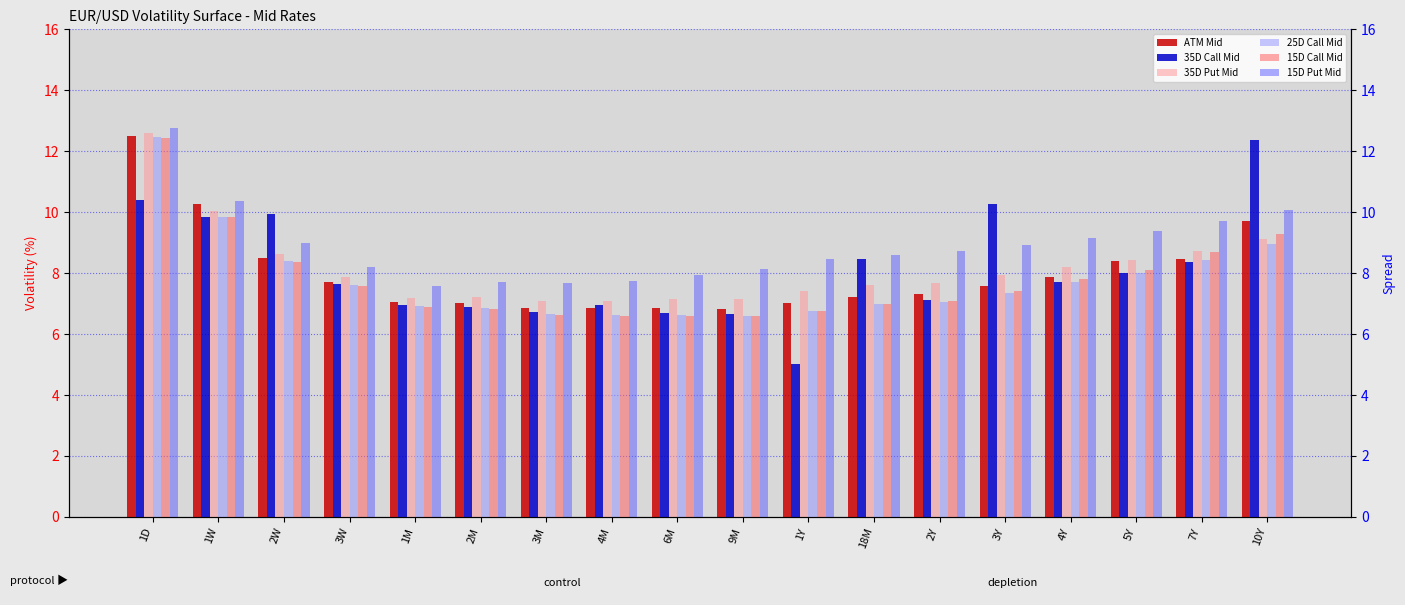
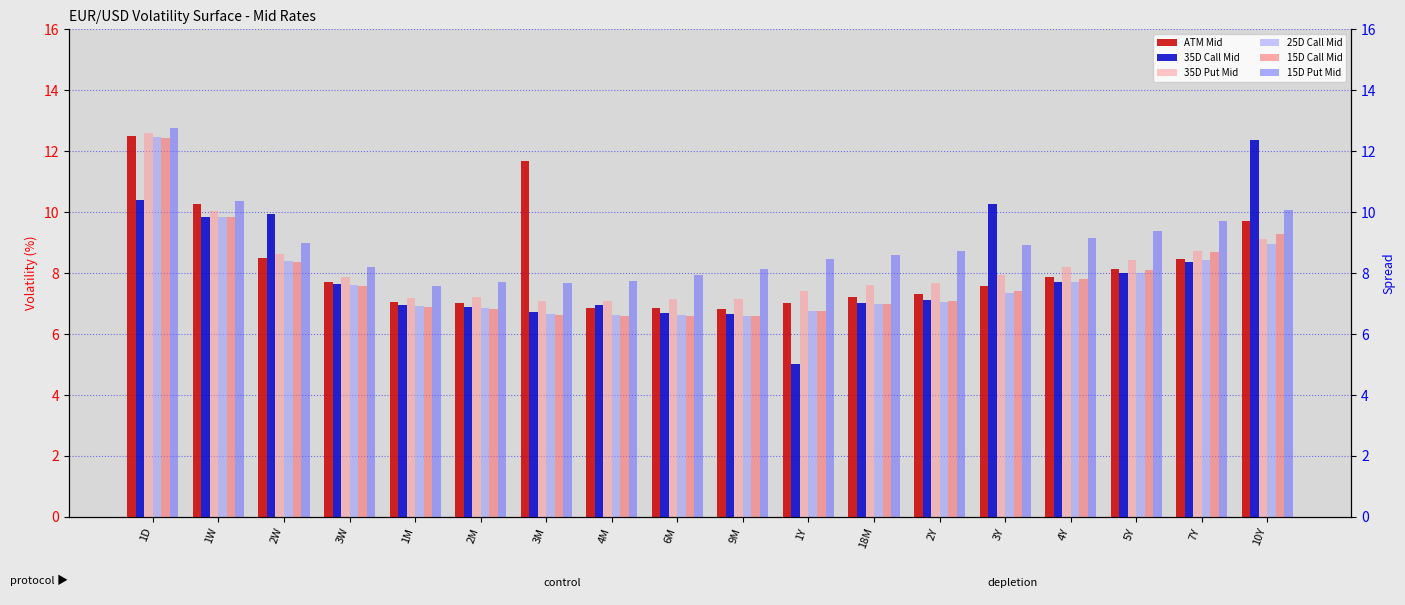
ATM Mid, 3M: 6.9 -> 11.7
35D Call Mid, 18M: 8.4 -> 7.0
ATM Mid, 5Y: 8.4 -> 8.1
